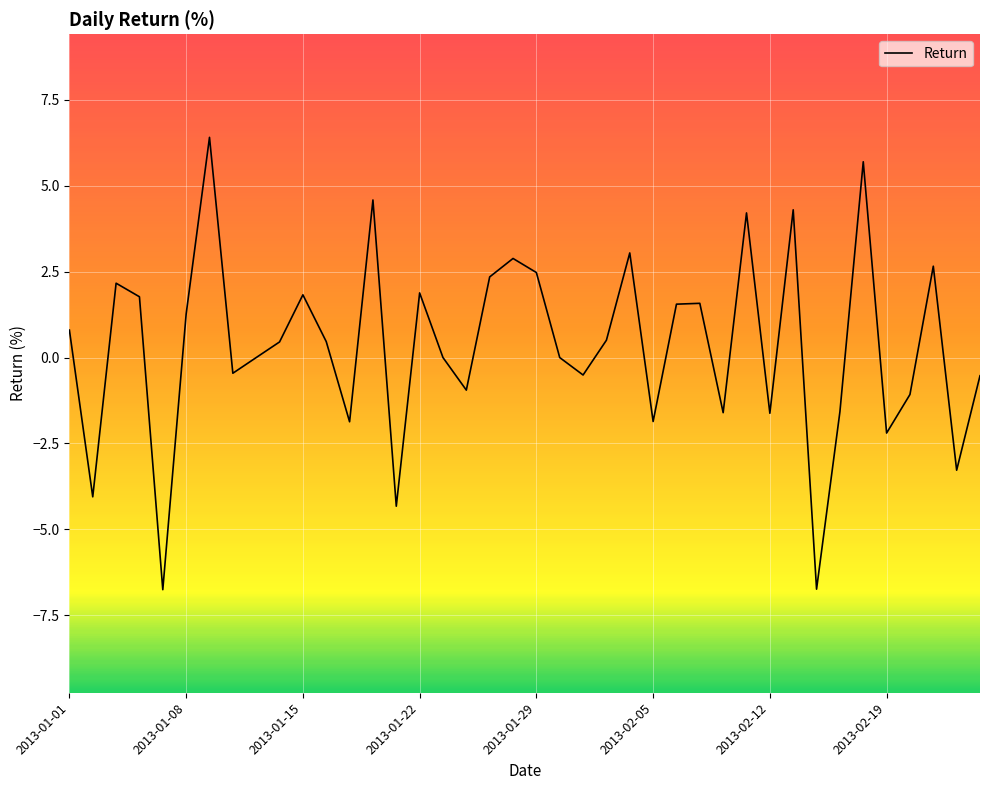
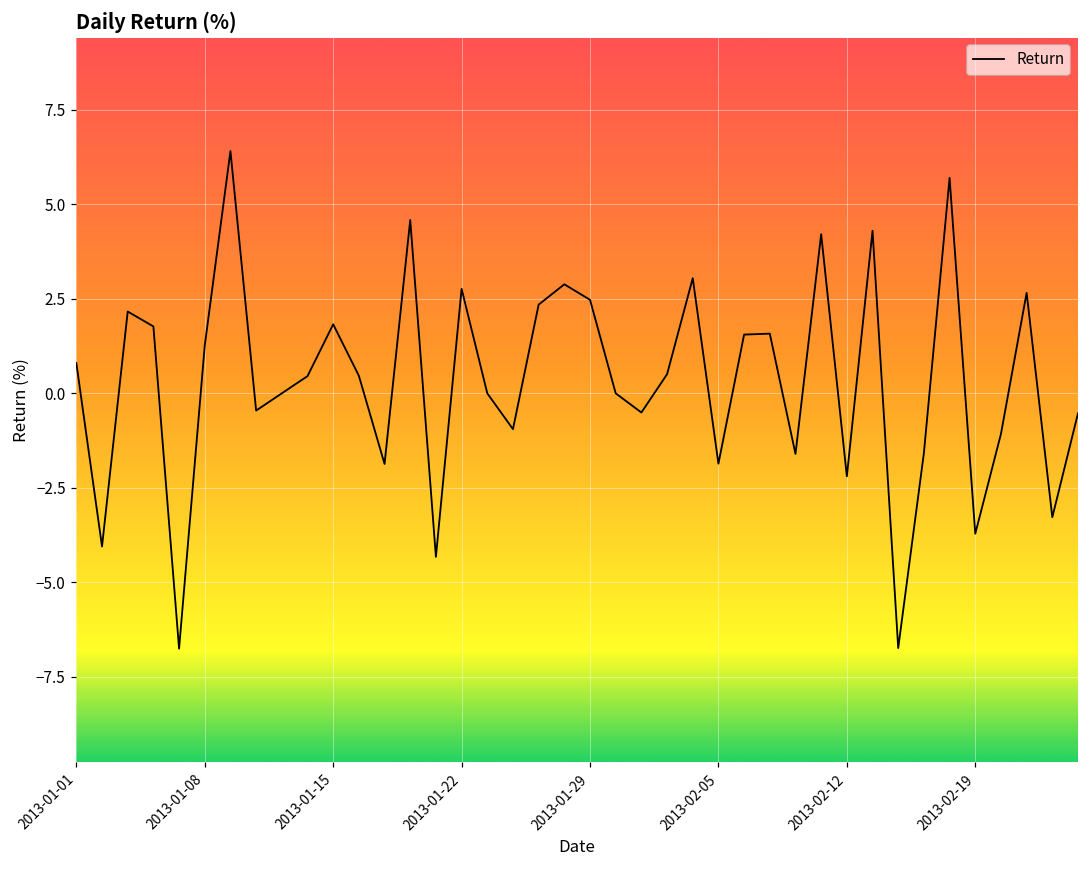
2013-01-22: 1.9 -> 2.8
2013-02-12: -1.6 -> -2.2
2013-02-19: -2.2 -> -3.7
